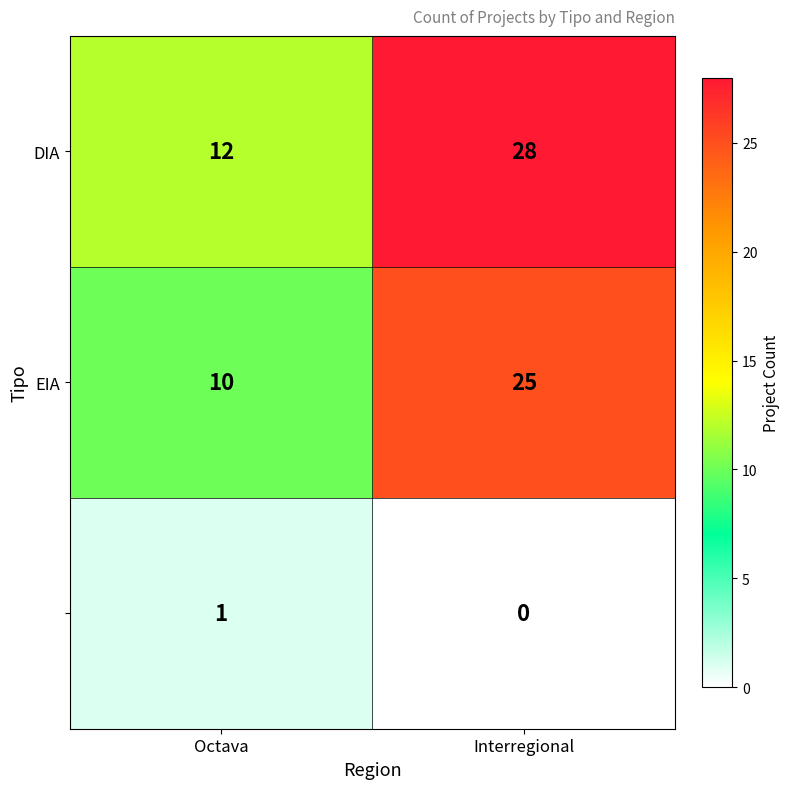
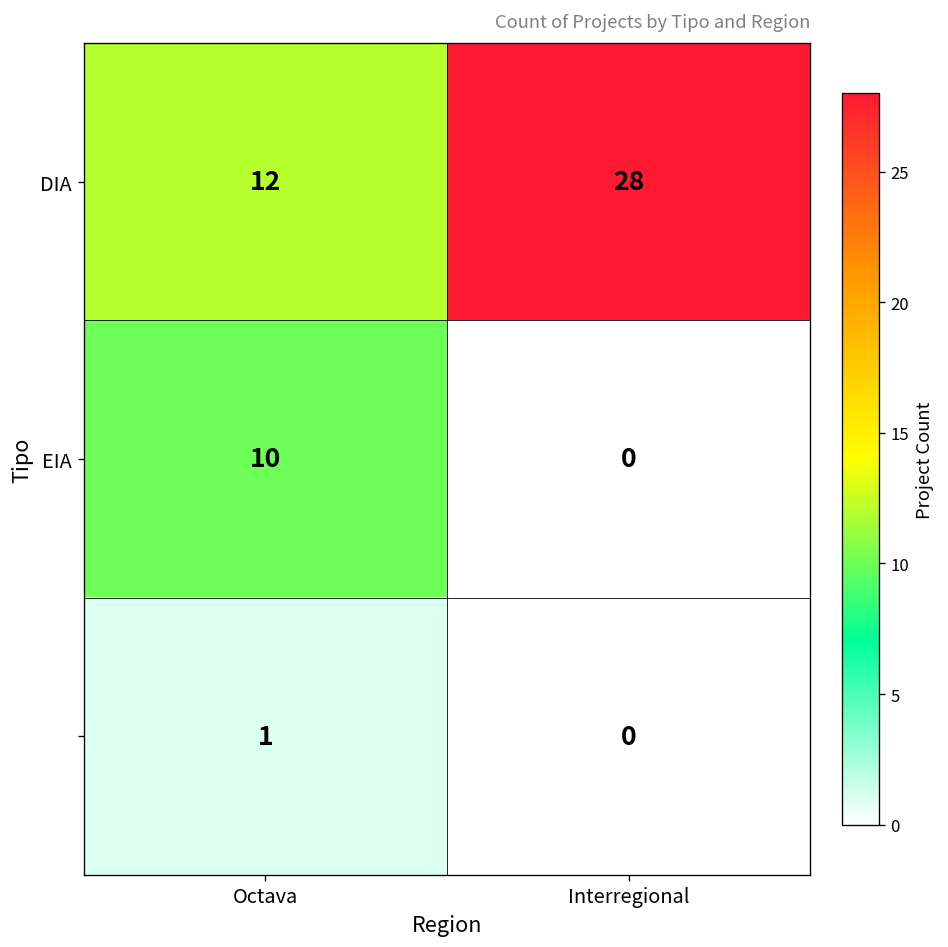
EIA, Interregional: 25 -> 0
